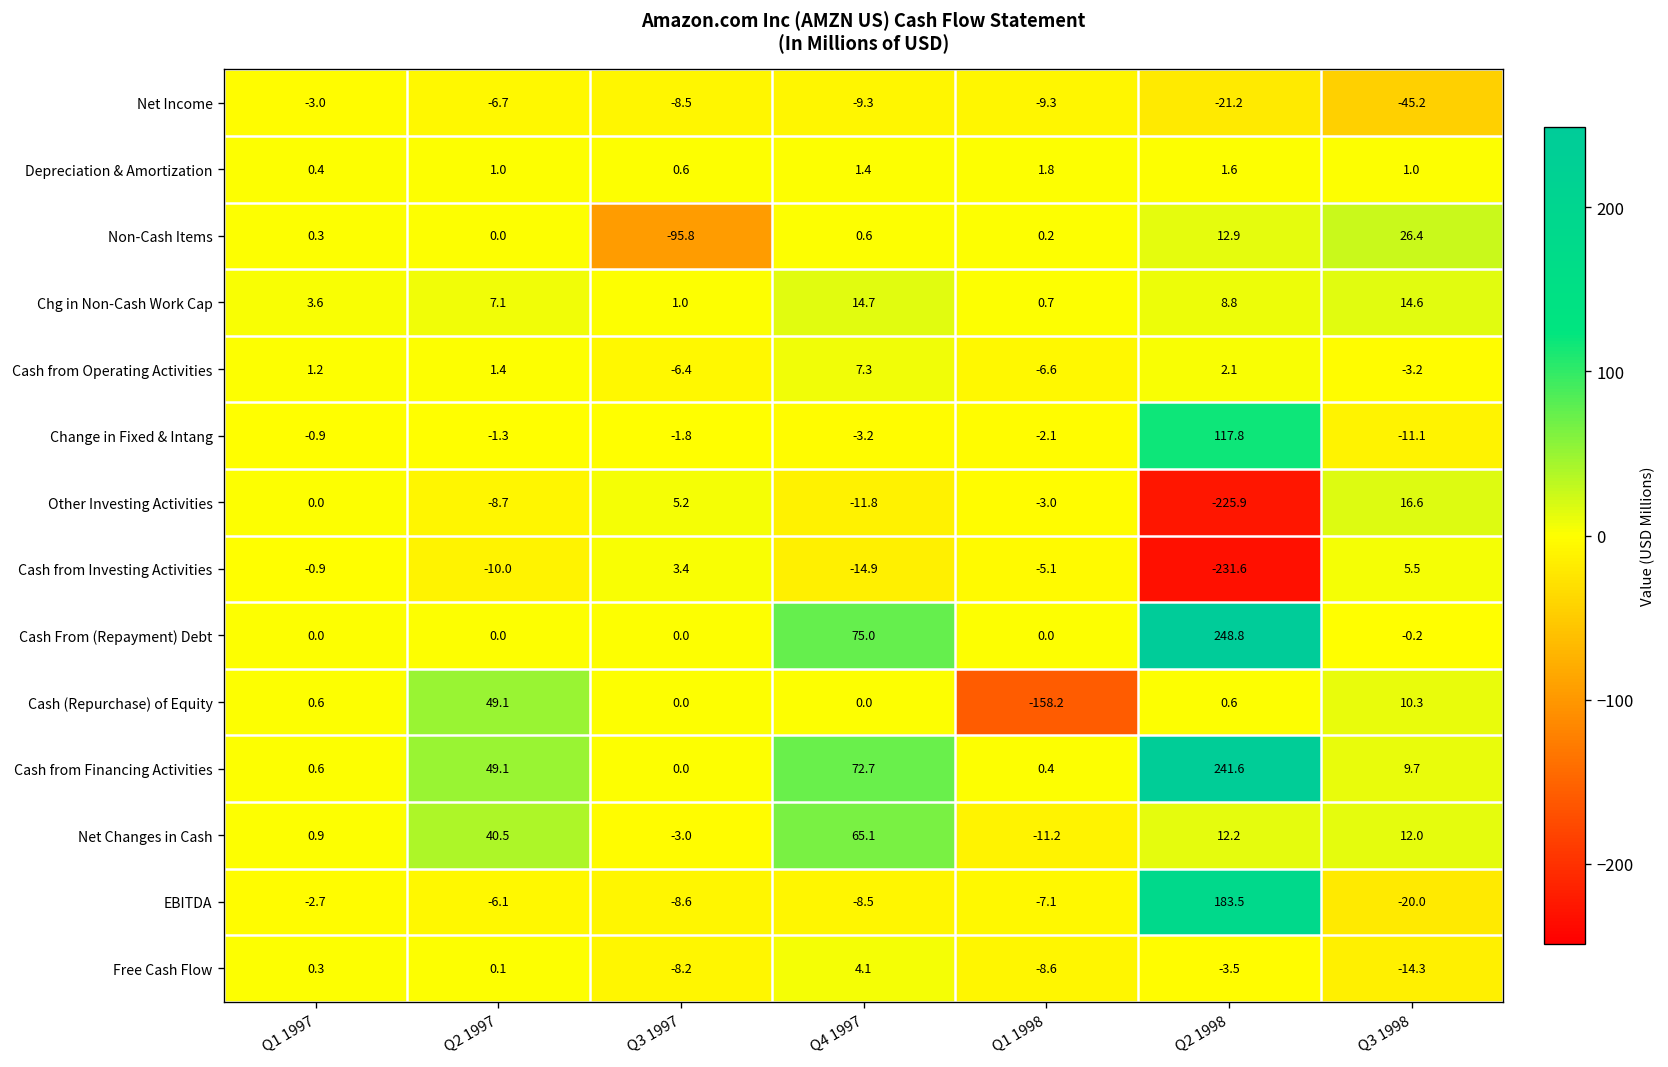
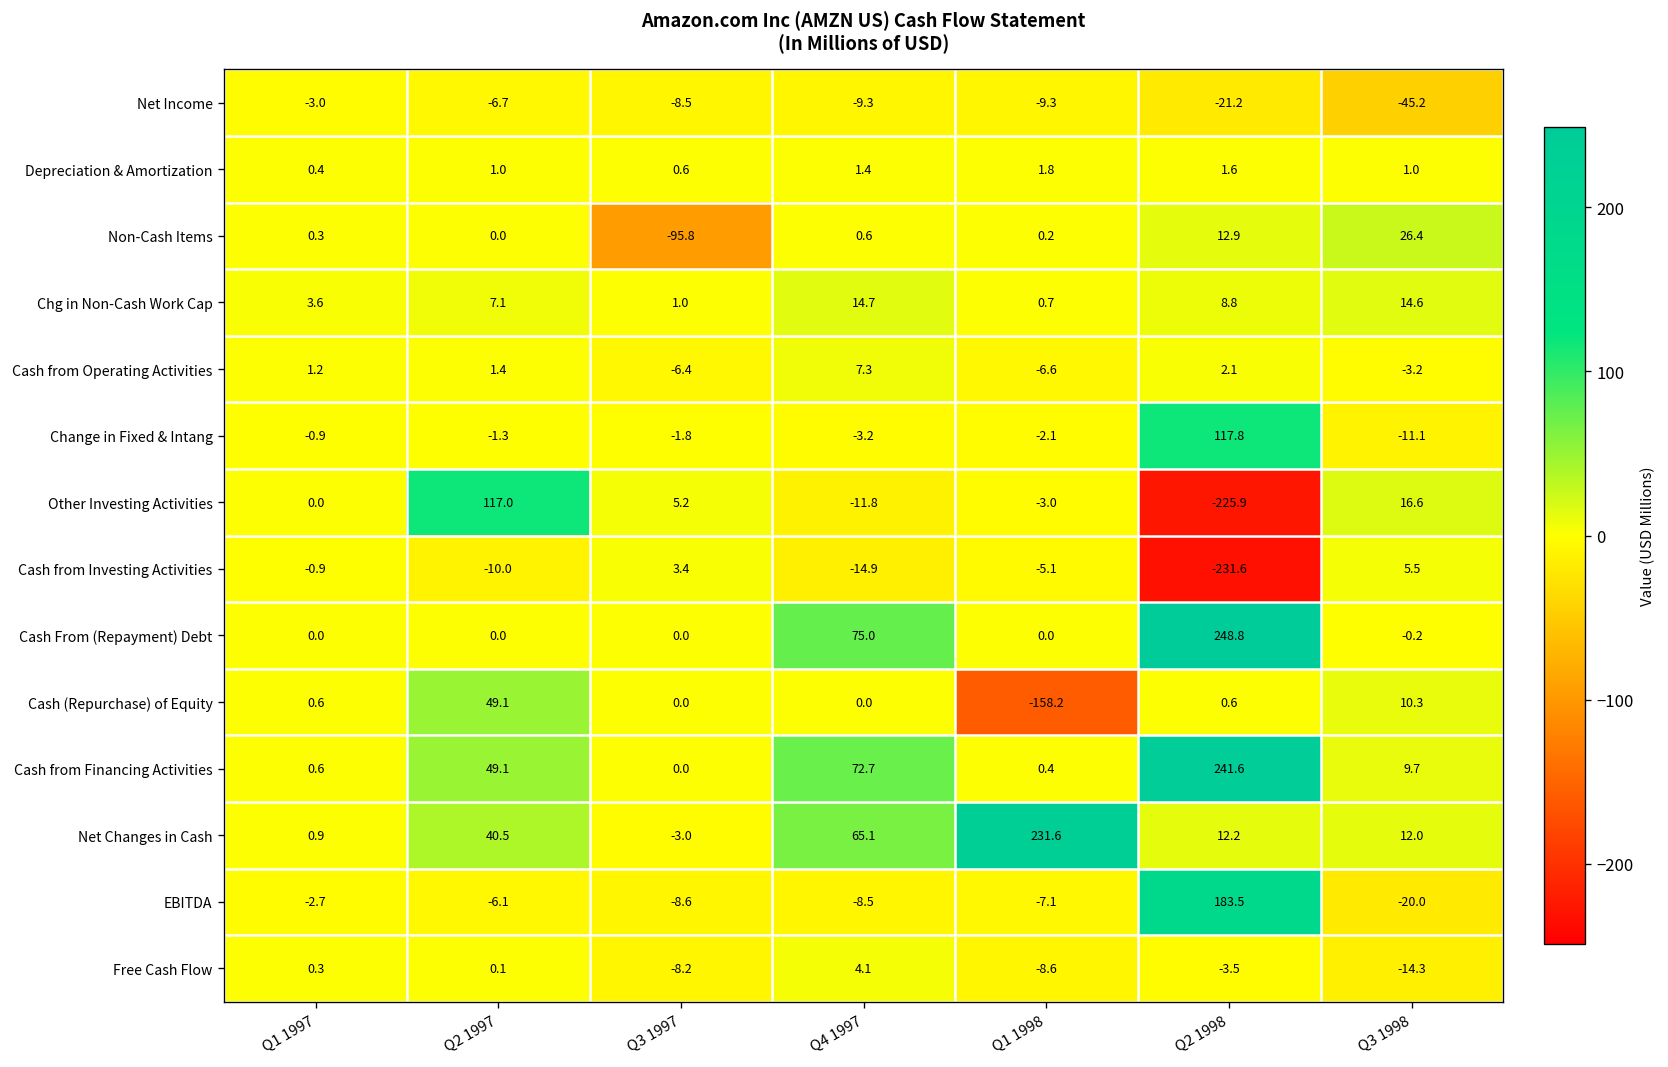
Other Investing Activities, Q2 1997: -8.7 -> 117.0
Net Changes in Cash, Q1 1998: -11.2 -> 231.6
